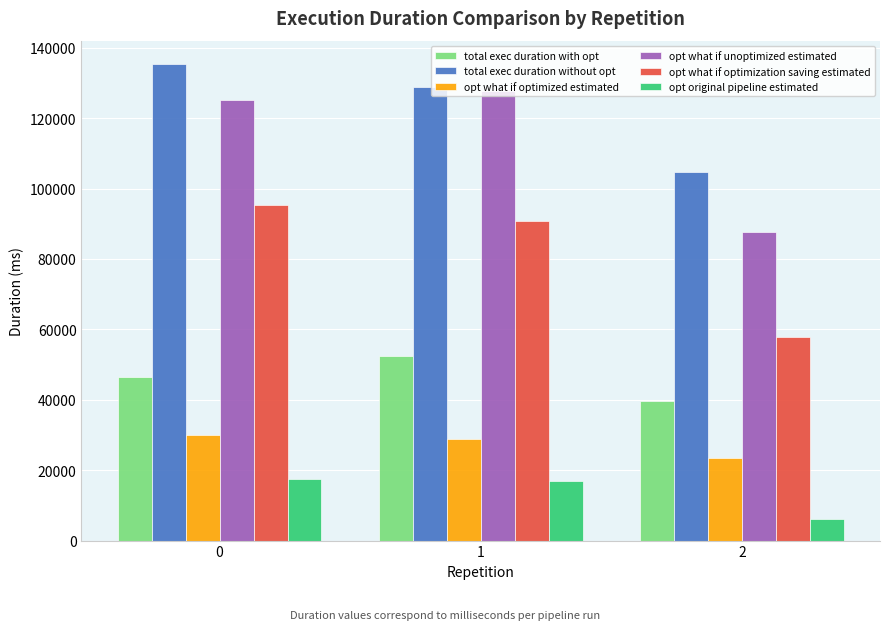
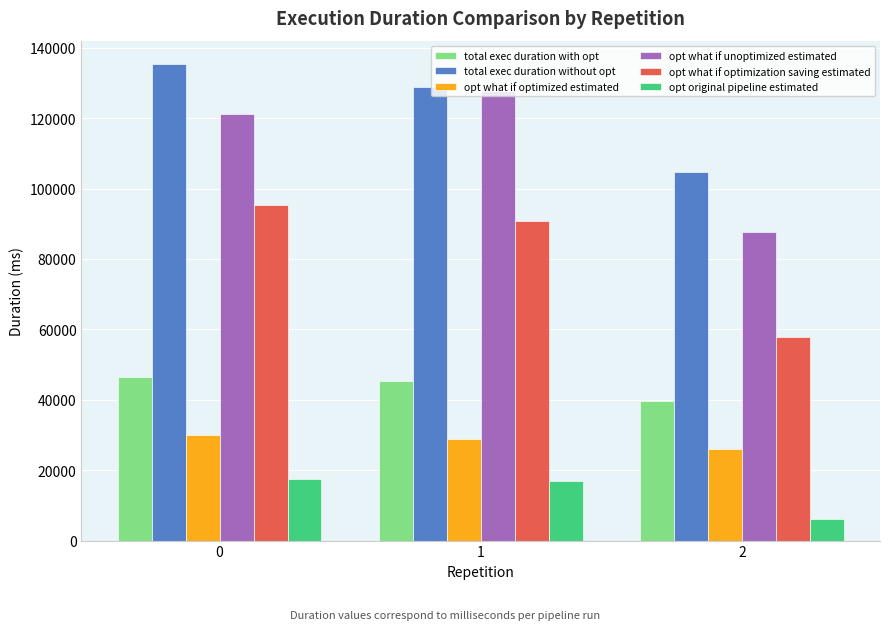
opt what if unoptimized estimated, 0: 125000 -> 121000
total exec duration with opt, 1: 52000 -> 45000
opt what if optimized estimated, 2: 23000 -> 26000
